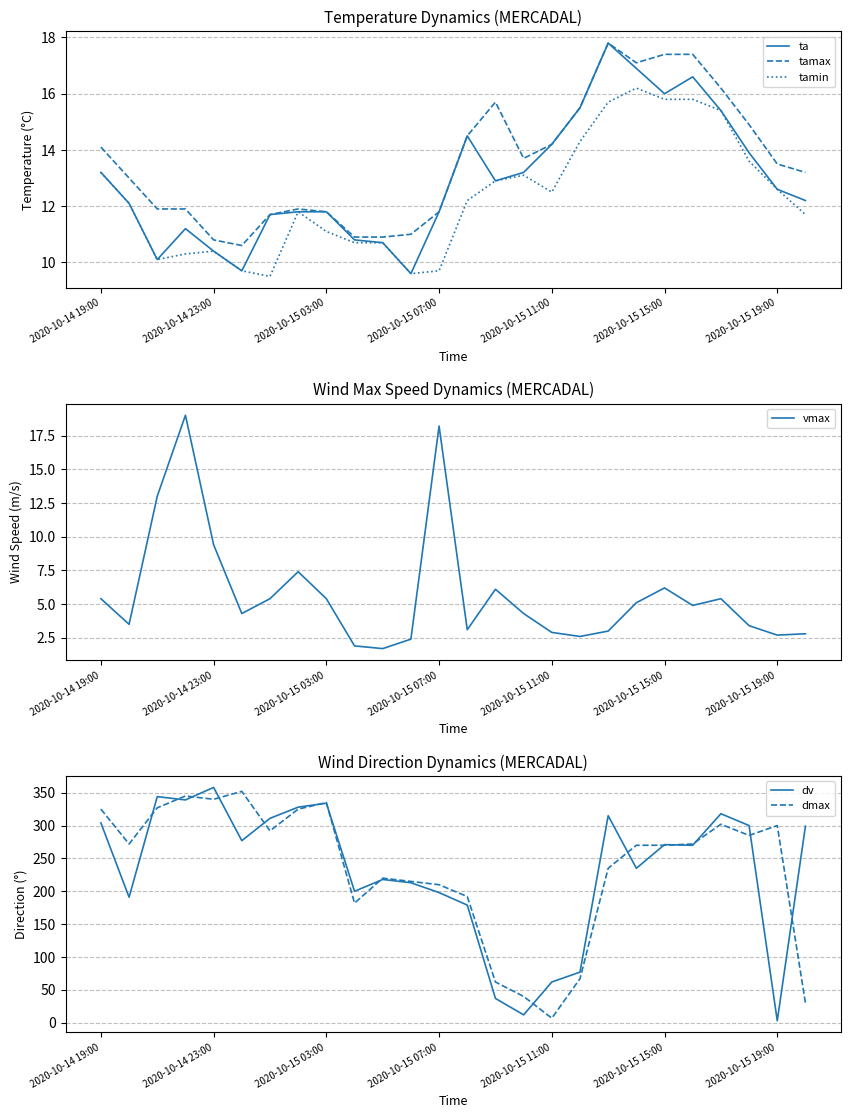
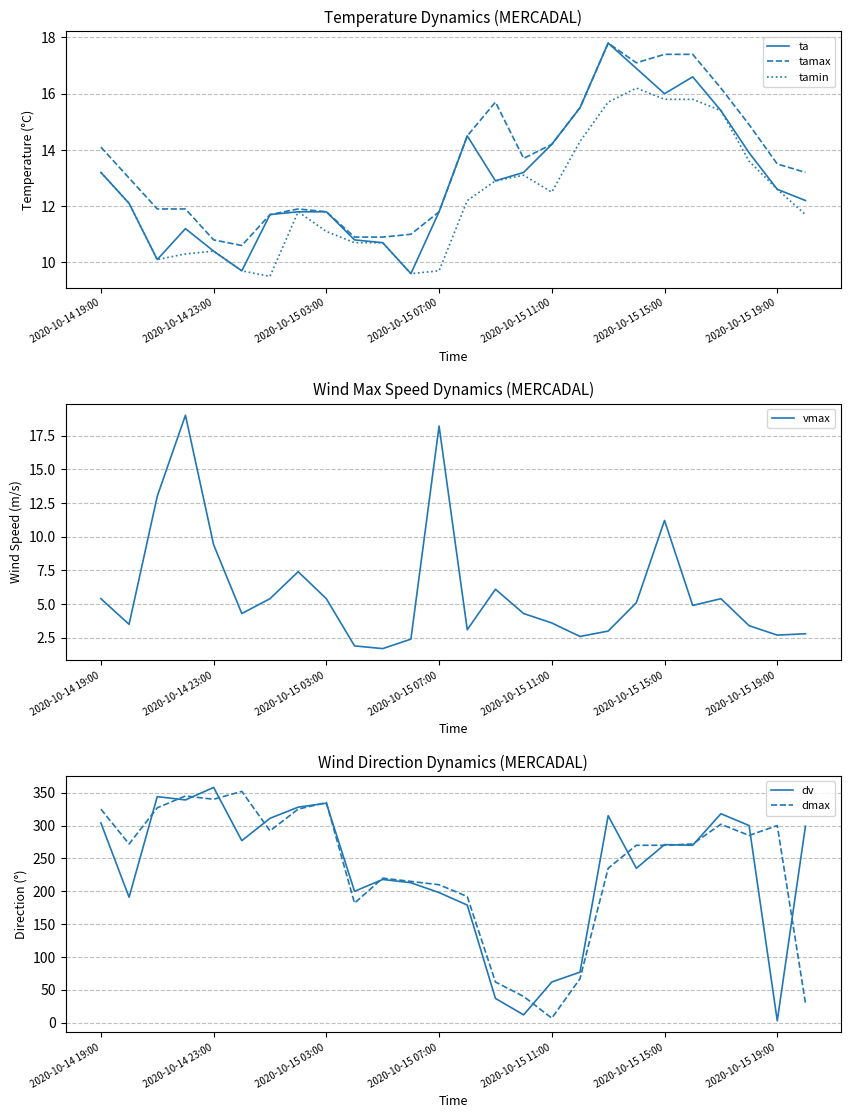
Wind Max Speed Dynamics (MERCADAL), 2020-10-15 11:00: 2.9 -> 3.6
Wind Max Speed Dynamics (MERCADAL), 2020-10-15 15:00: 6.2 -> 11.2
